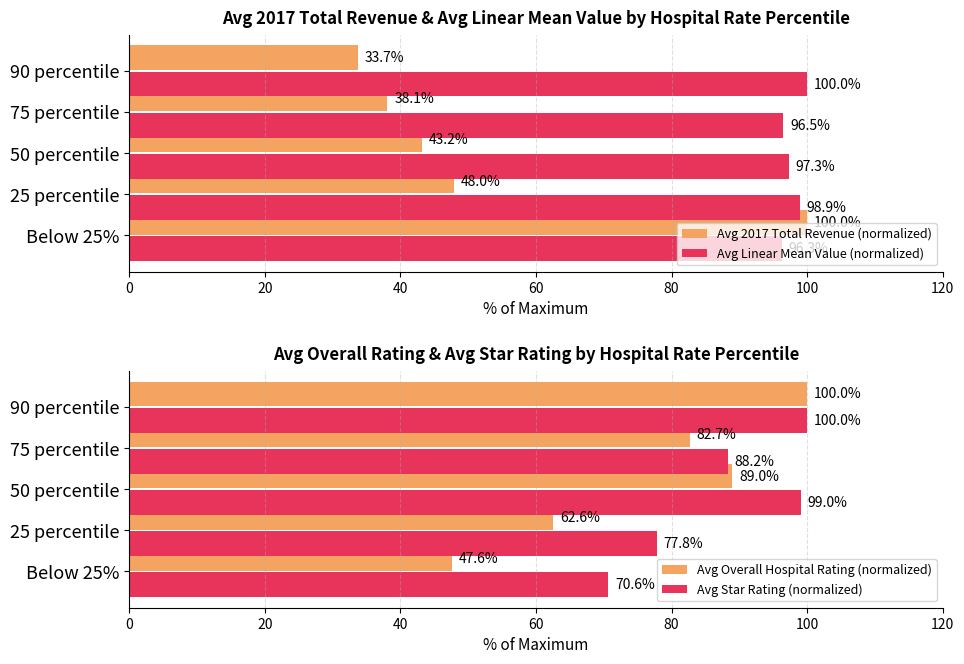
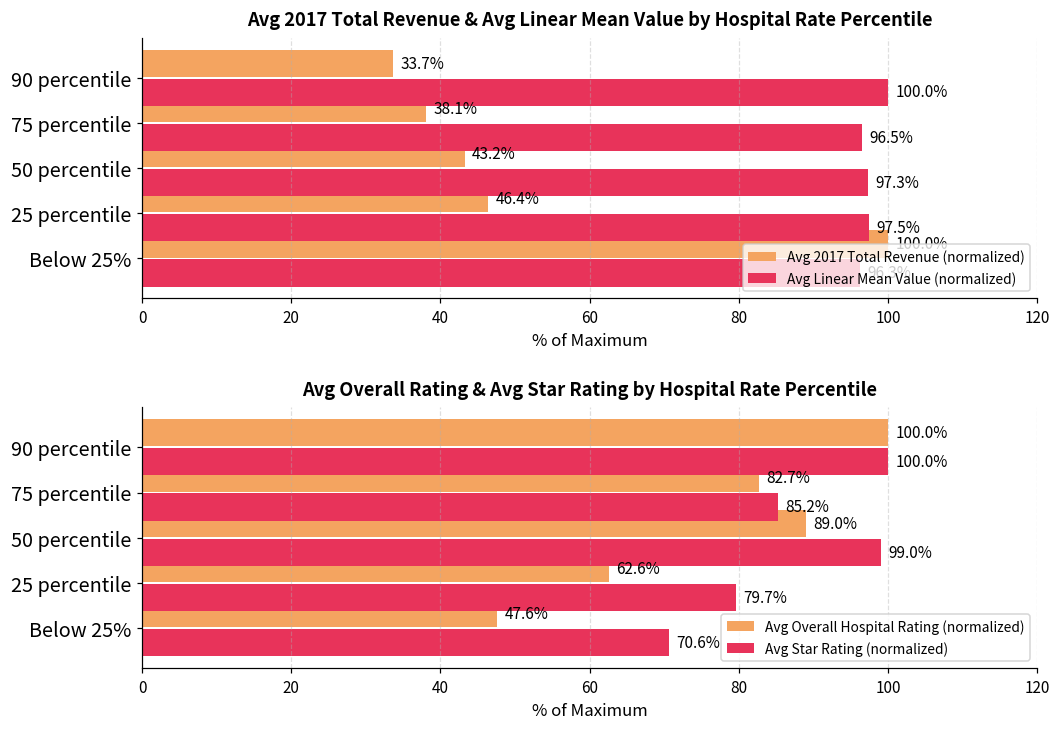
Avg 2017 Total Revenue & Avg Linear Mean Value by Hospital Rate Percentile, Avg 2017 Total Revenue (normalized), 25 percentile: 48.0% -> 46.4%
Avg 2017 Total Revenue & Avg Linear Mean Value by Hospital Rate Percentile, Avg Linear Mean Value (normalized), 25 percentile: 98.9% -> 97.5%
Avg Overall Rating & Avg Star Rating by Hospital Rate Percentile, Avg Star Rating (normalized), 75 percentile: 88.2% -> 85.2%
Avg Overall Rating & Avg Star Rating by Hospital Rate Percentile, Avg Star Rating (normalized), 25 percentile: 77.8% -> 79.7%
